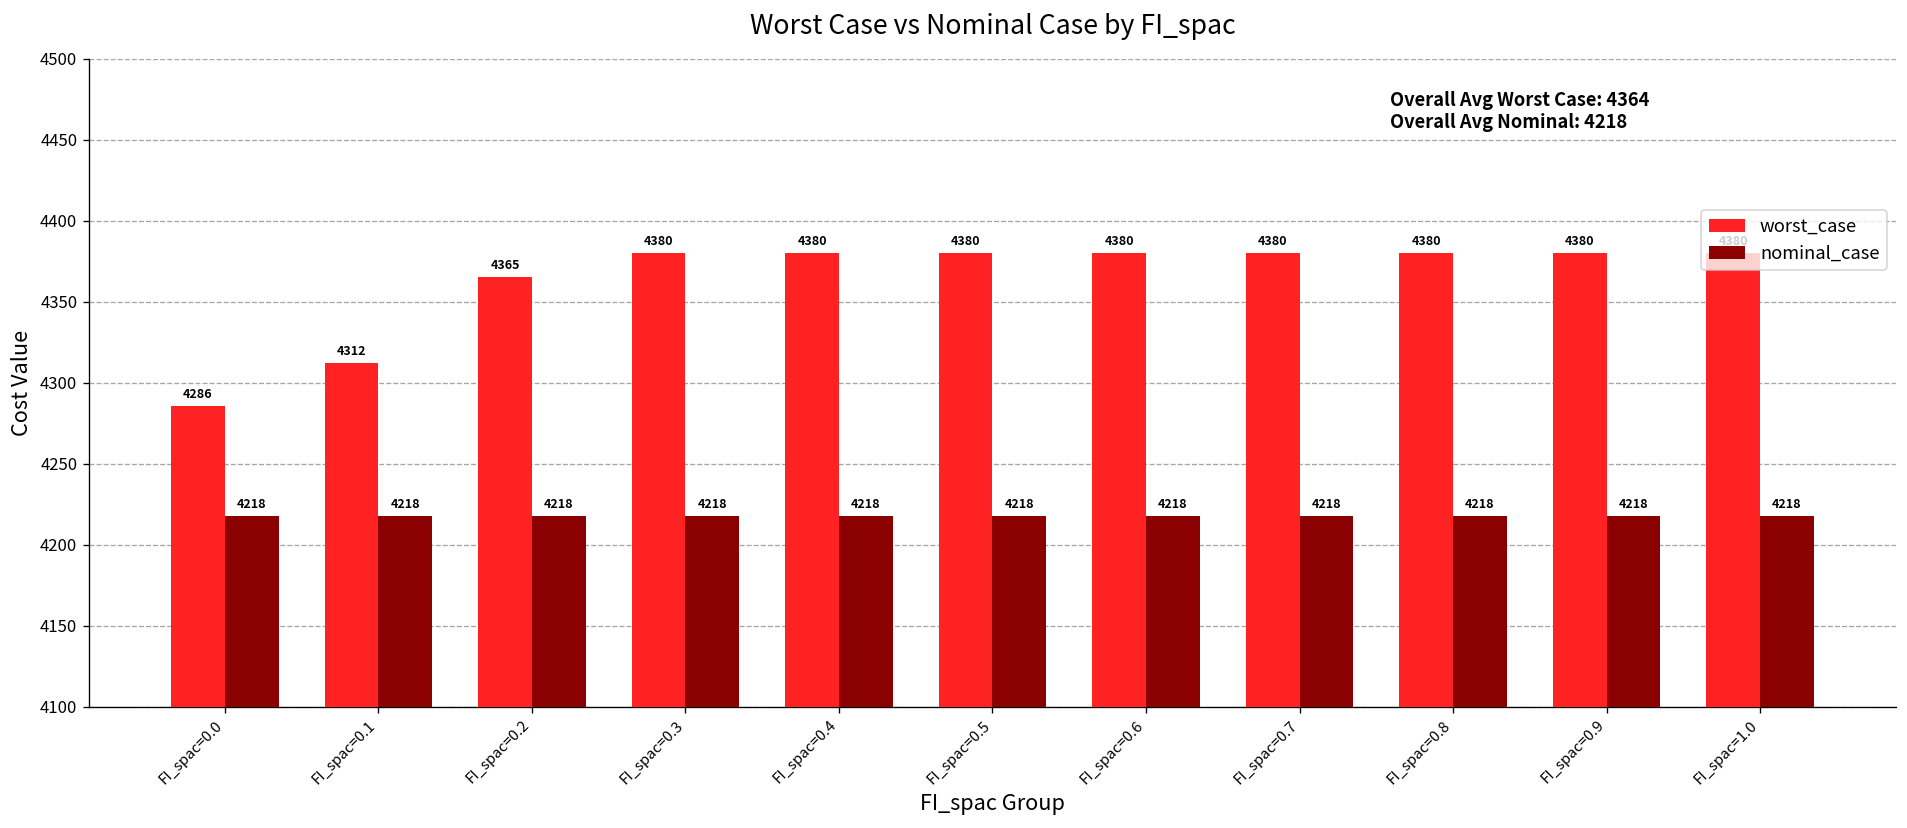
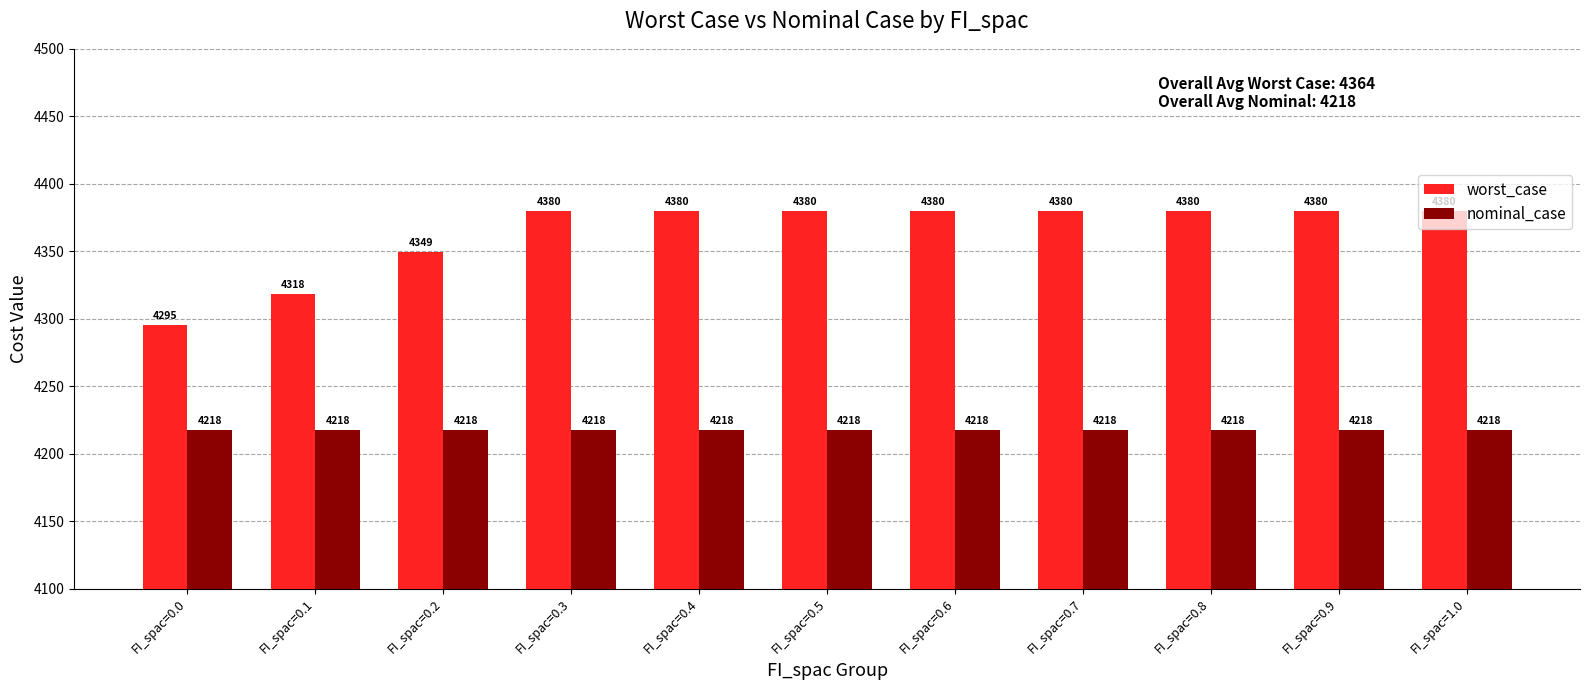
worst_case, FI_spac=0.0: 4286 -> 4295
worst_case, FI_spac=0.1: 4312 -> 4318
worst_case, FI_spac=0.2: 4365 -> 4349
